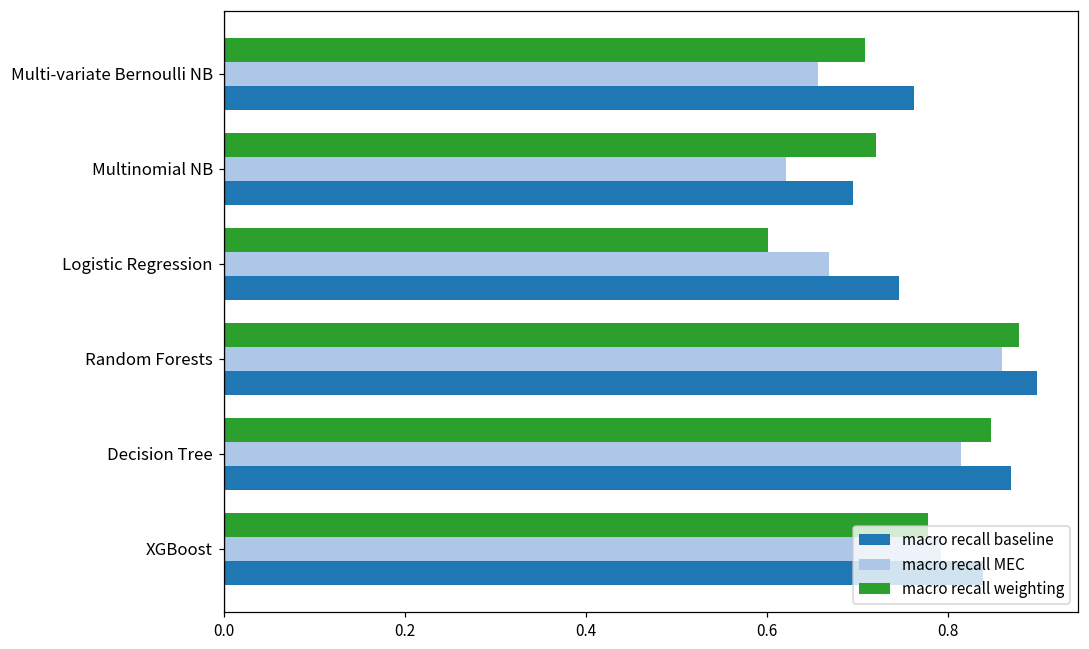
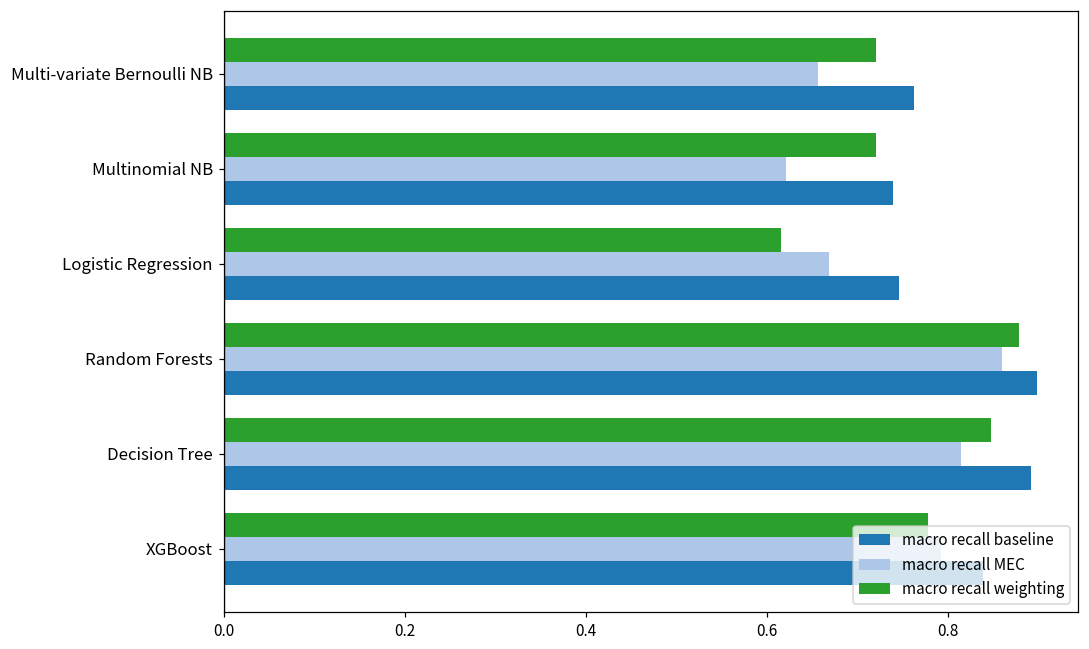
macro recall weighting, Multi-variate Bernoulli NB: 0.71 -> 0.72
macro recall baseline, Multinomial NB: 0.70 -> 0.74
macro recall weighting, Logistic Regression: 0.60 -> 0.62
macro recall baseline, Decision Tree: 0.87 -> 0.89
